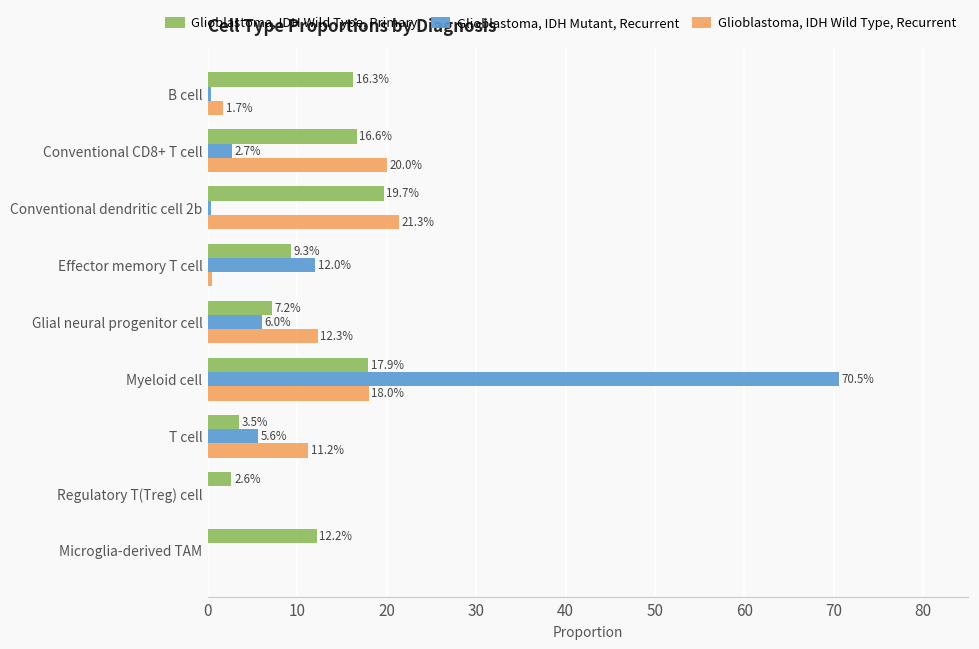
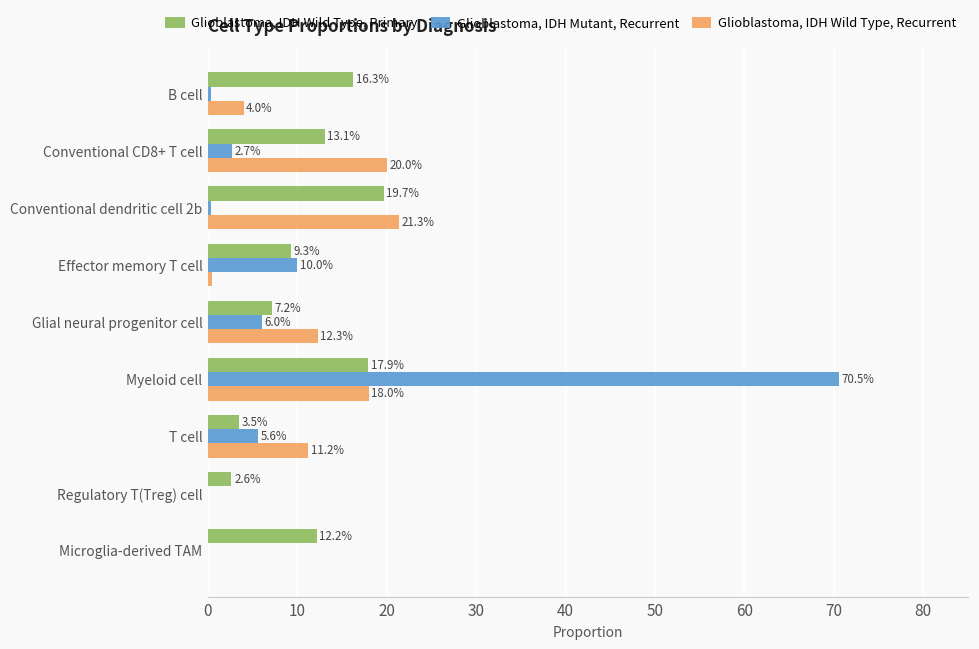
Glioblastoma, IDH Wild Type, Recurrent, B cell: 1.7% -> 4.0%
Glioblastoma, IDH Wild Type, Primary, Conventional CD8+ T cell: 16.6% -> 13.1%
Glioblastoma, IDH Mutant, Recurrent, Effector memory T cell: 12.0% -> 10.0%
